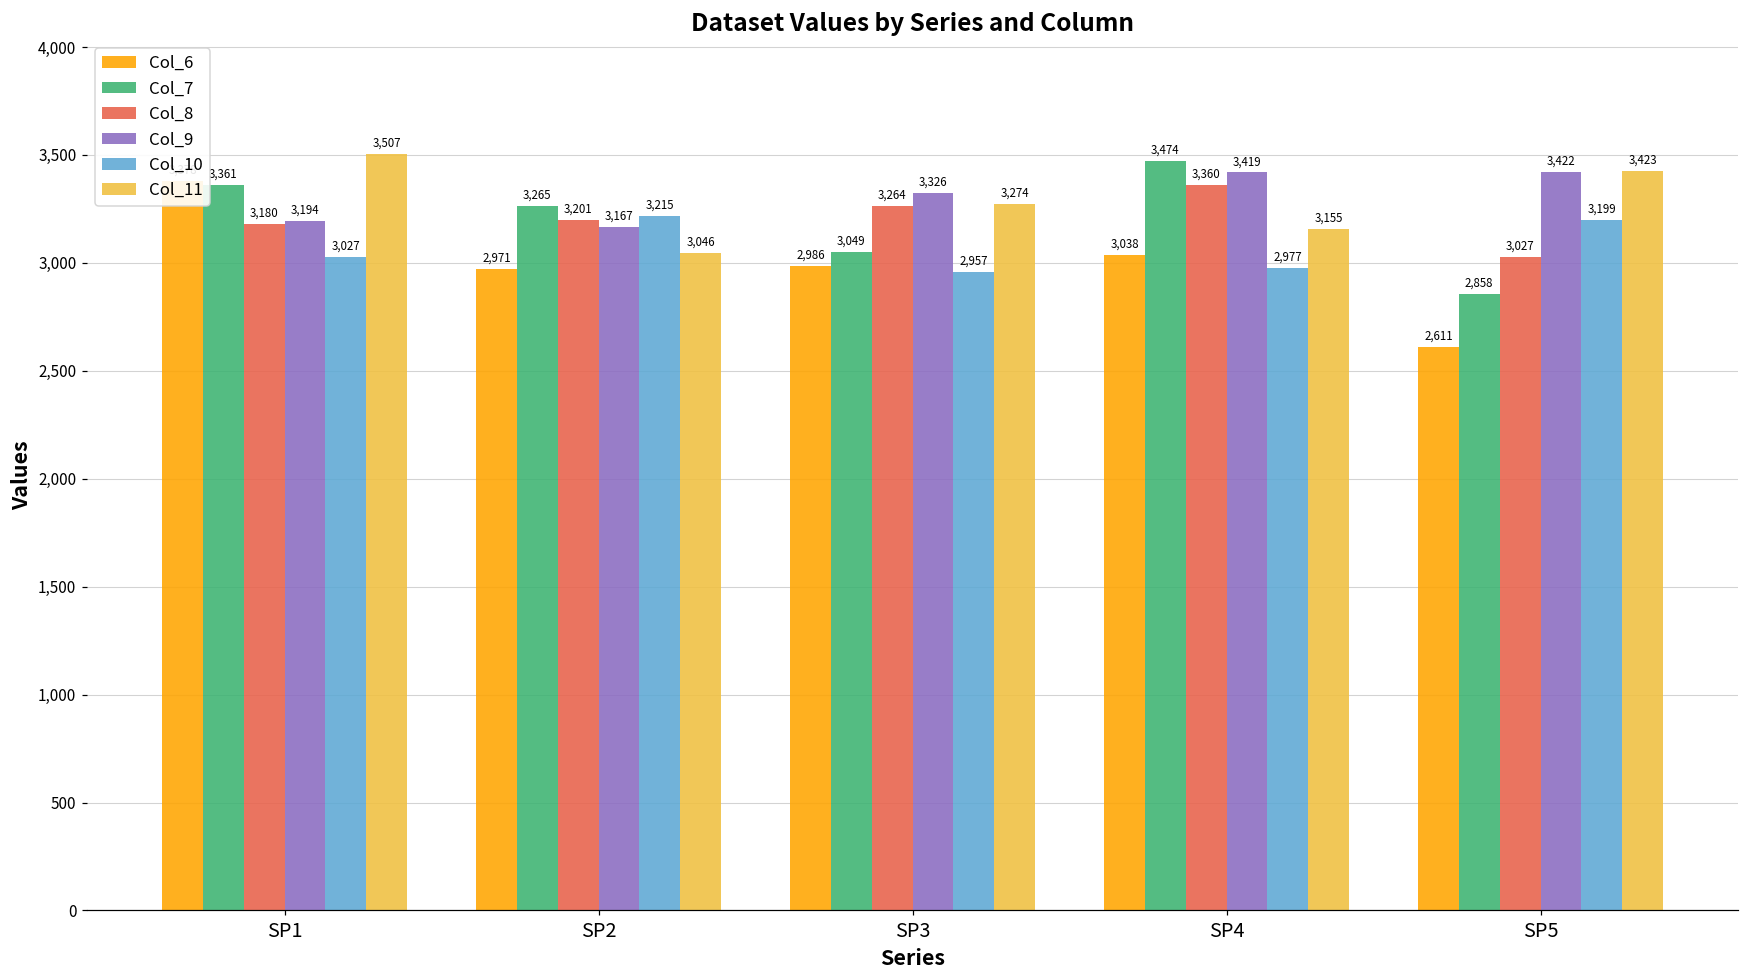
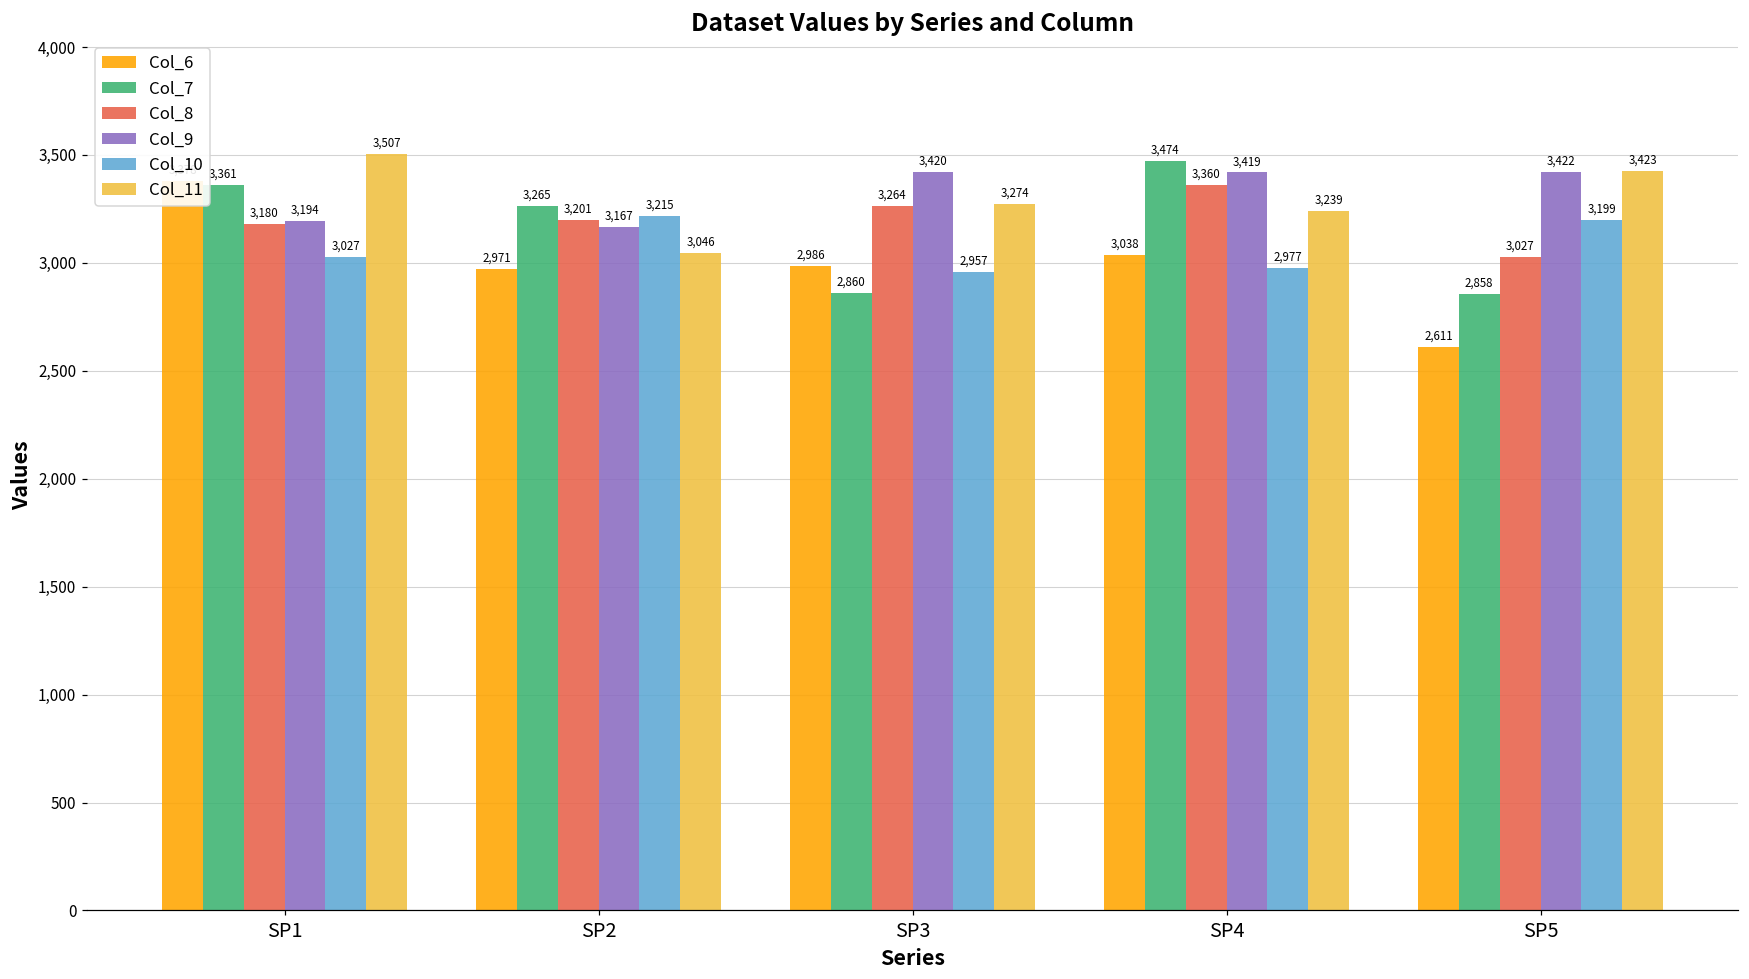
Col_7, SP3: 3,049 -> 2,860
Col_9, SP3: 3,326 -> 3,420
Col_11, SP4: 3,155 -> 3,239
